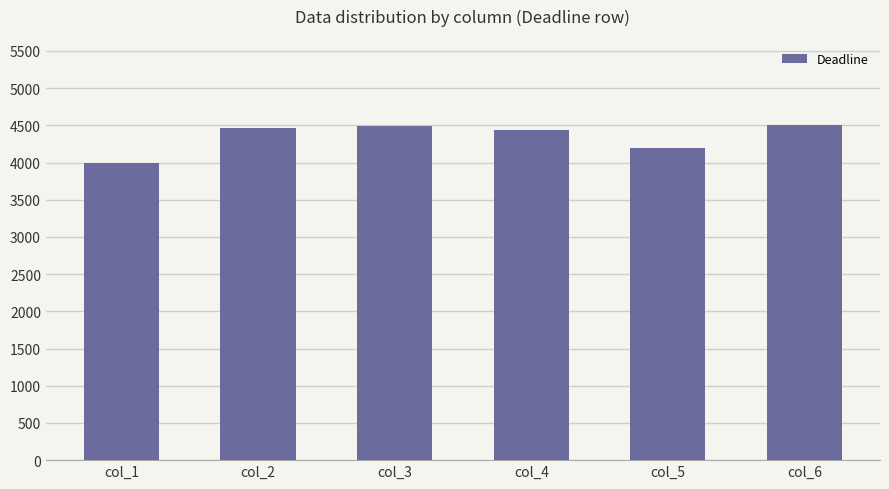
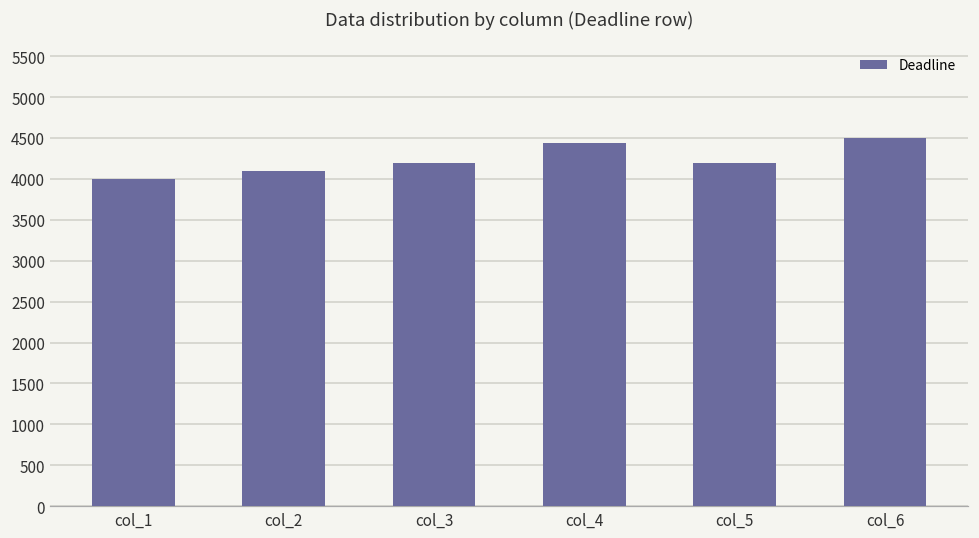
col_2: 4500 -> 4100
col_3: 4500 -> 4200
